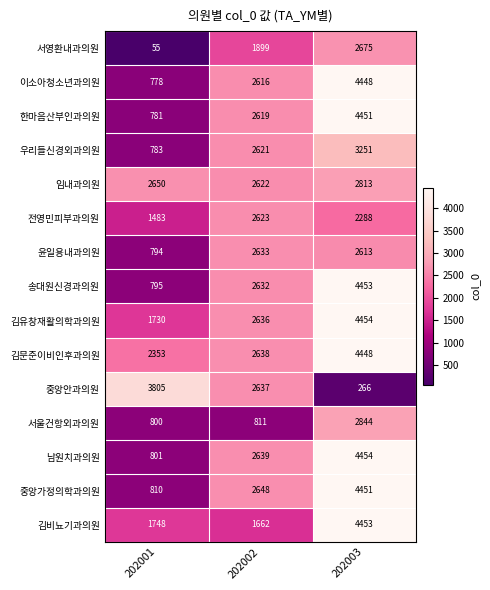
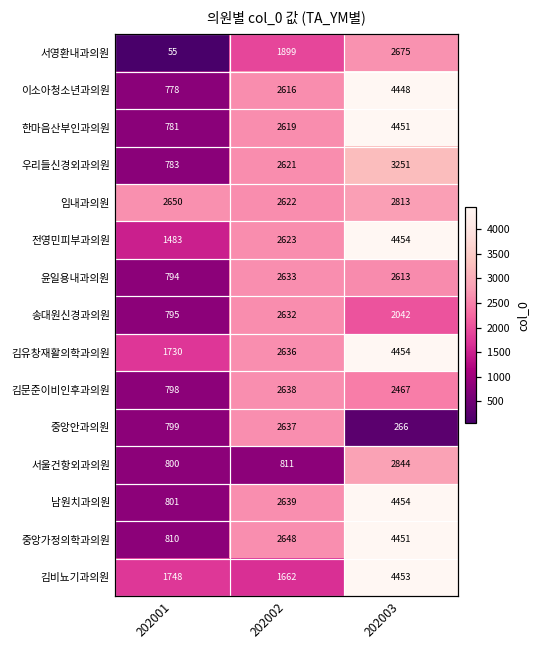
전영민피부과의원, 202003: 2288 -> 4454
송대원신경과의원, 202003: 4453 -> 2042
김문준이비인후과의원, 202001: 2353 -> 798
김문준이비인후과의원, 202003: 4448 -> 2467
중앙안과의원, 202001: 3805 -> 799
